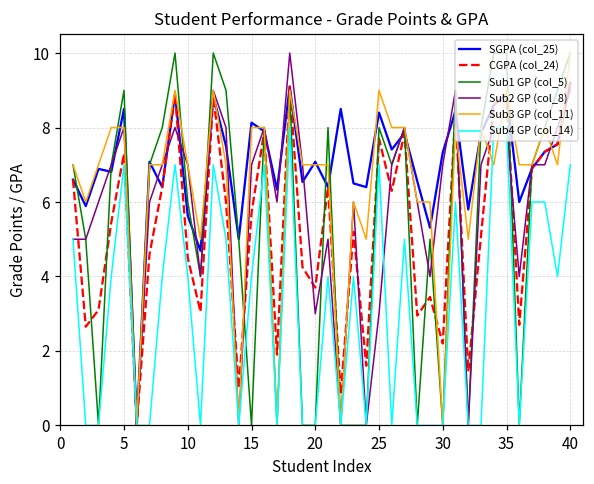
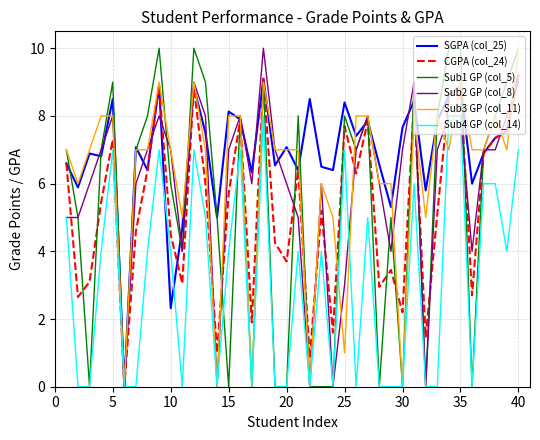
SGPA (col_25), 10: 5.6 -> 2.3
Sub2 GP (col_8), 20: 3 -> 6
Sub3 GP (col_11), 25: 9 -> 1
SGPA (col_25), 30: 7.3 -> 7.7
